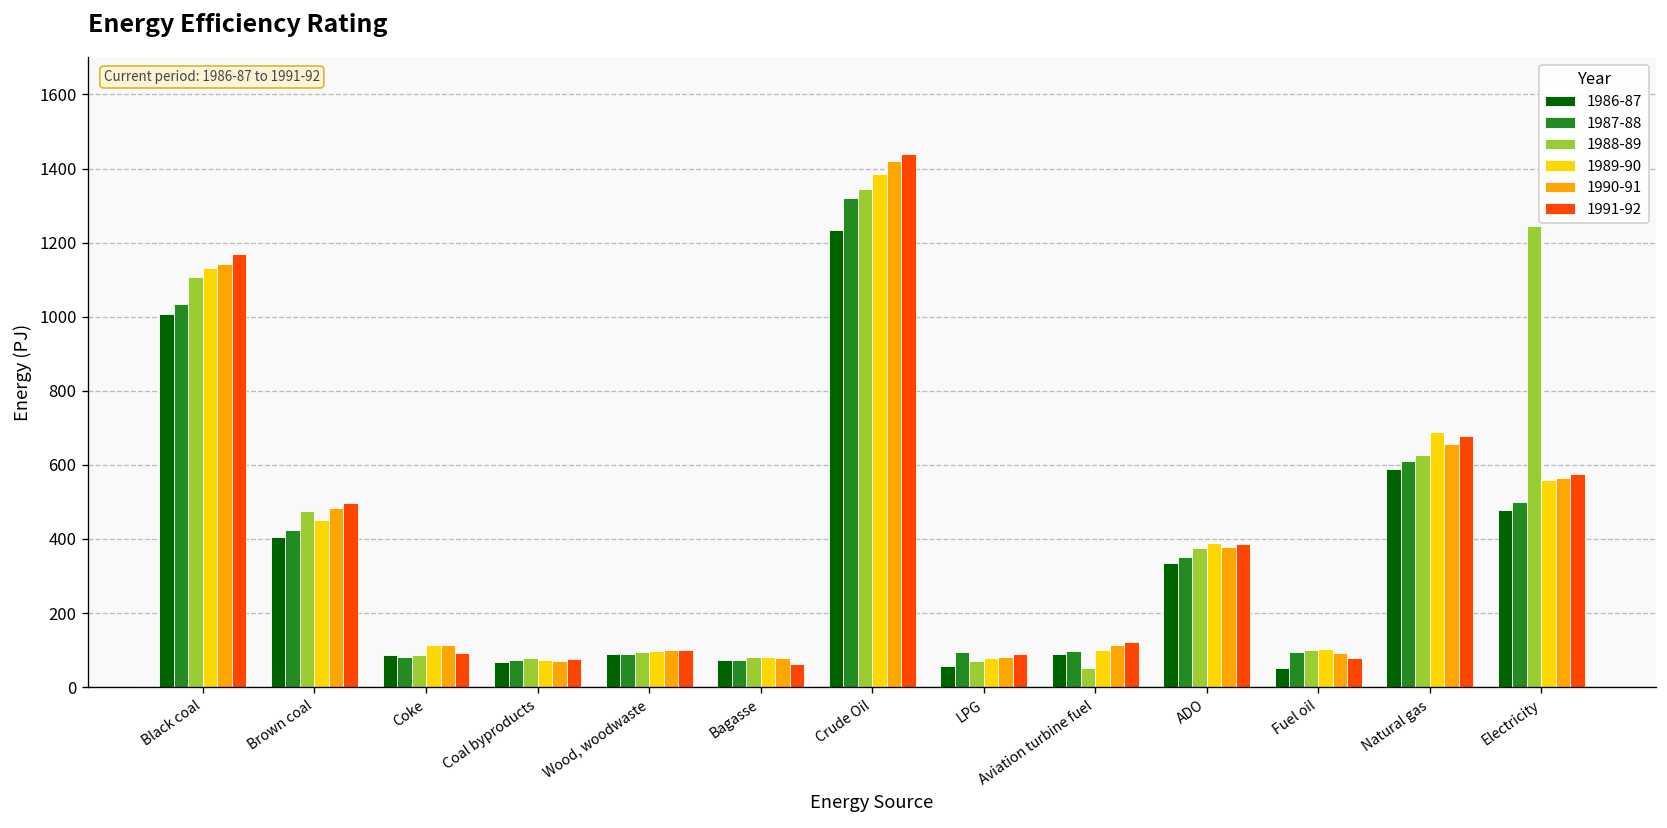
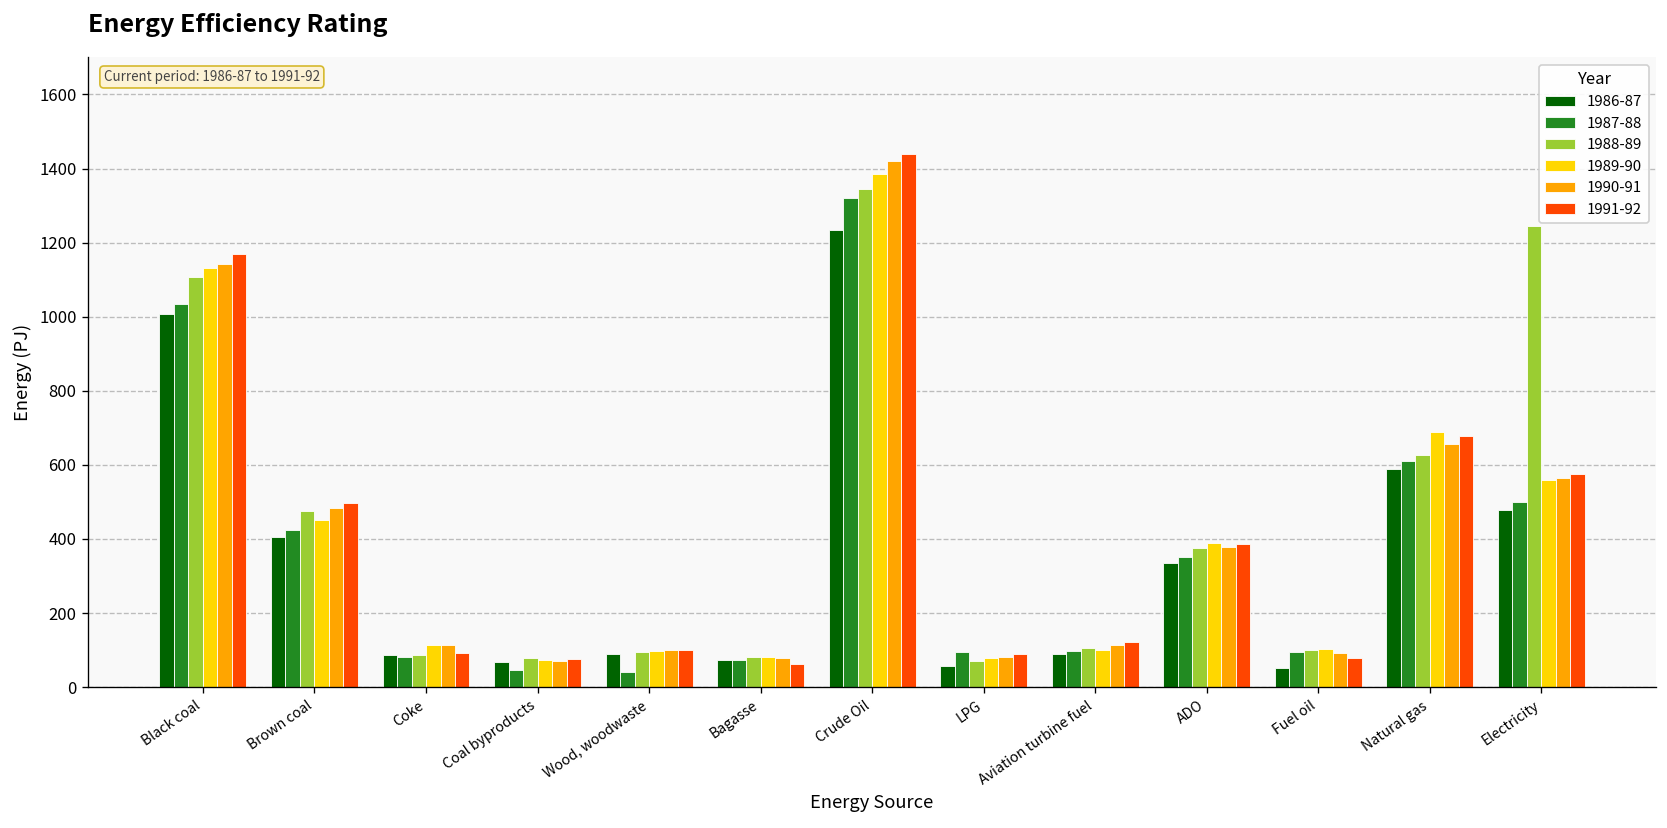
1987-88, Coal byproducts: 70 -> 50
1987-88, Wood, woodwaste: 90 -> 40
1988-89, Aviation turbine fuel: 50 -> 110
